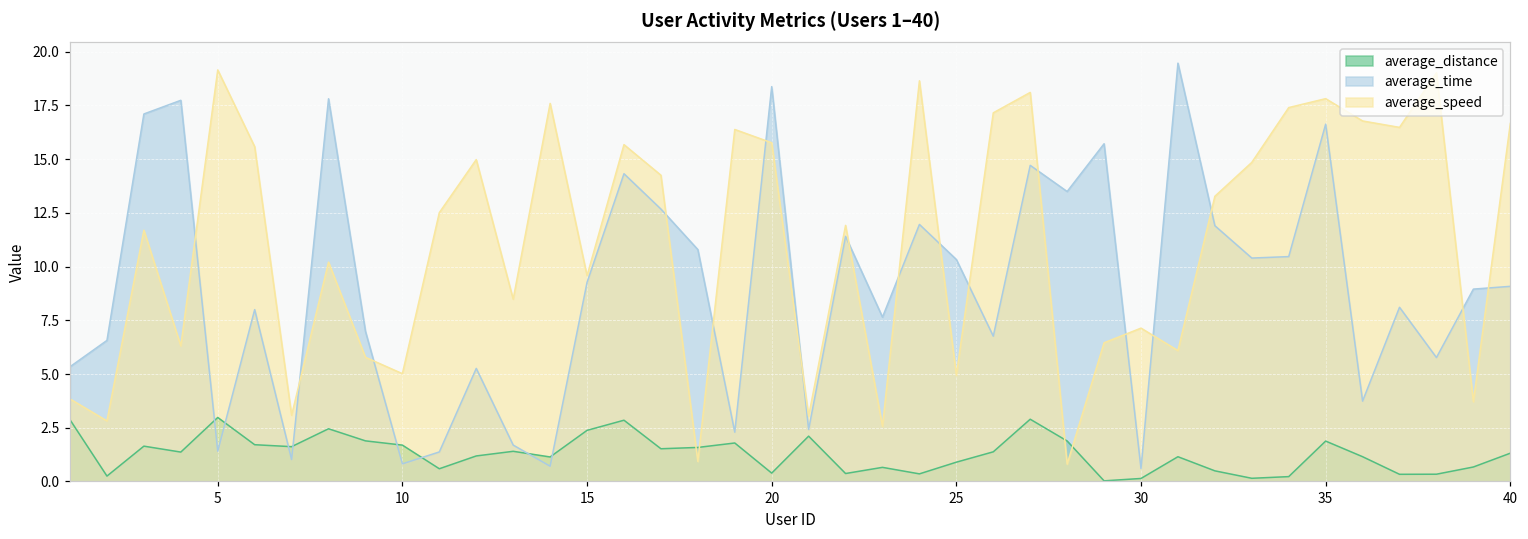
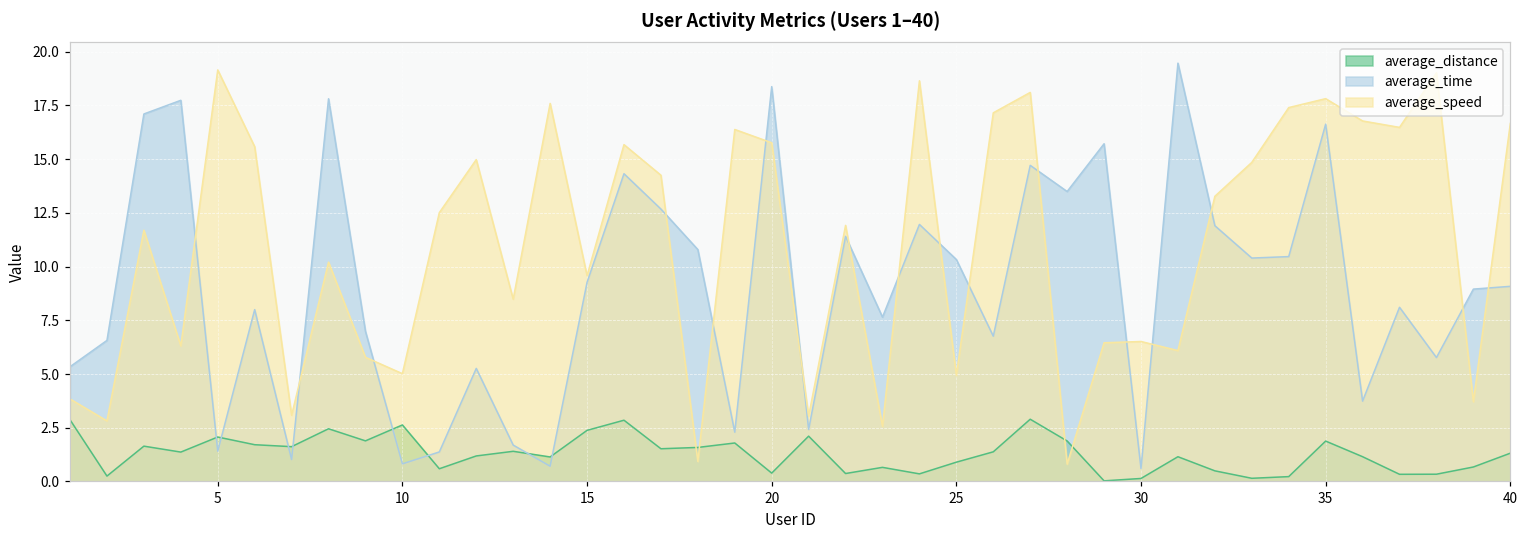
average_distance, 5: 3.0 -> 2.1
average_distance, 10: 1.7 -> 2.6
average_speed, 30: 7.1 -> 6.5
